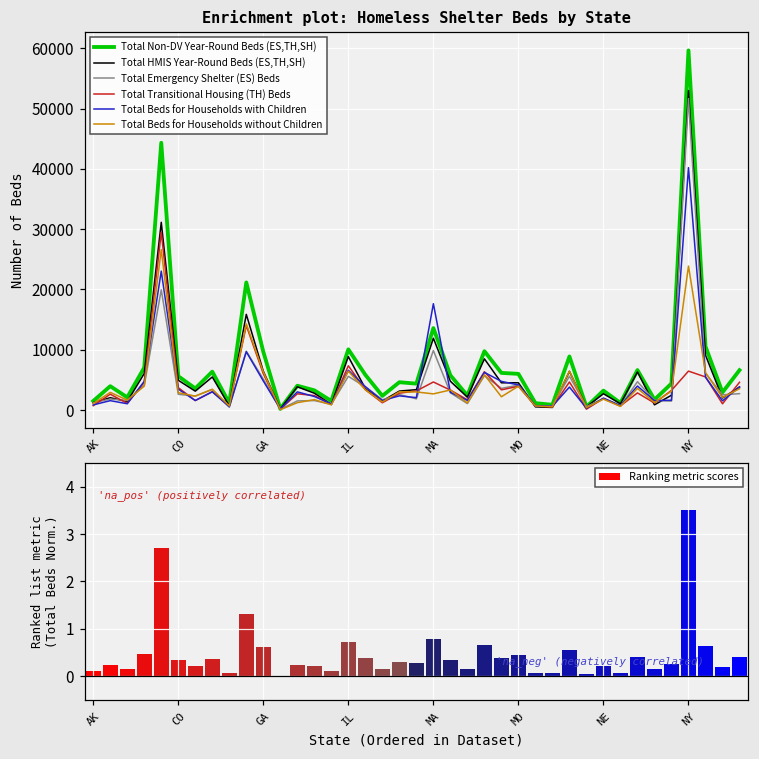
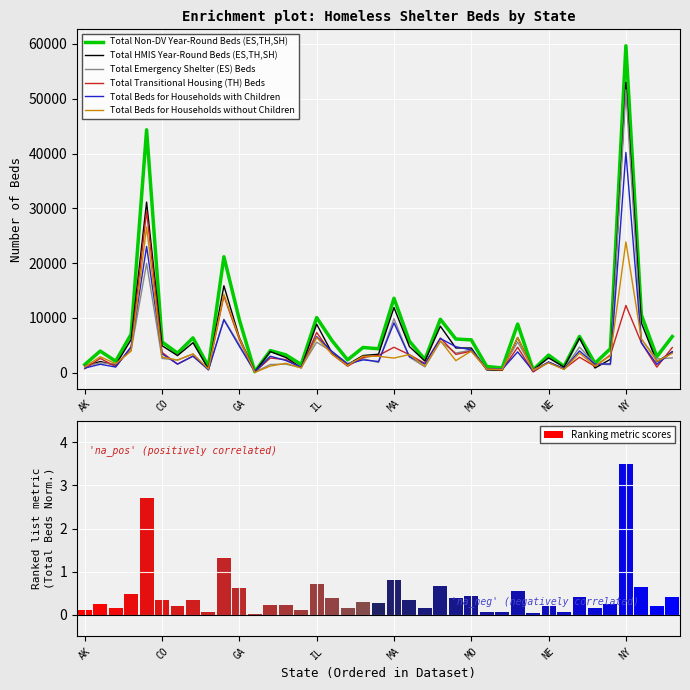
Enrichment plot: Homeless Shelter Beds by State, Total Beds for Households with Children, MA: 18000 -> 9000
Enrichment plot: Homeless Shelter Beds by State, Total Transitional Housing (TH) Beds, NY: 6000 -> 12000
